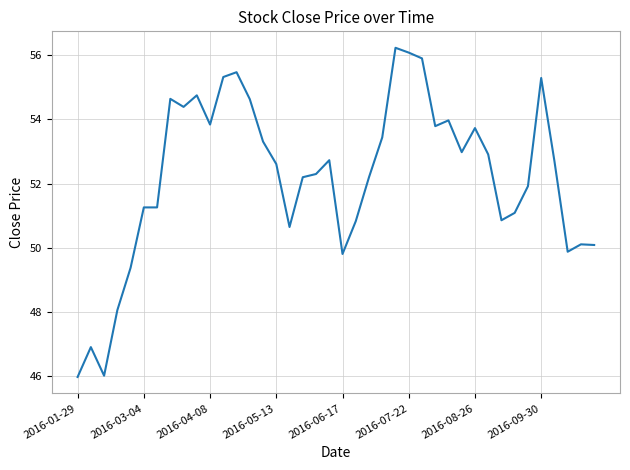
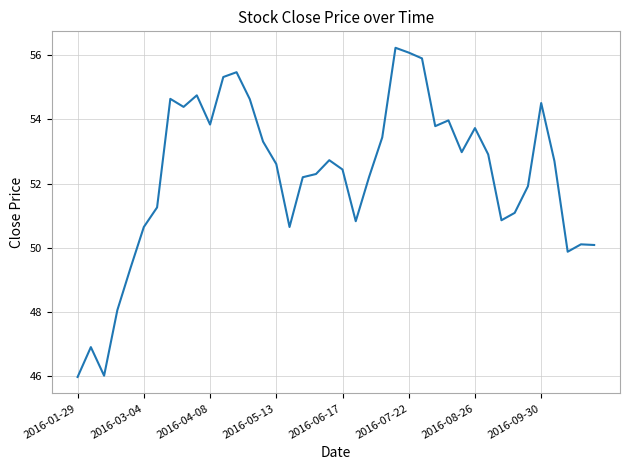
2016-03-04: 51.3 -> 50.7
2016-06-17: 49.8 -> 52.4
2016-09-30: 55.3 -> 54.5
